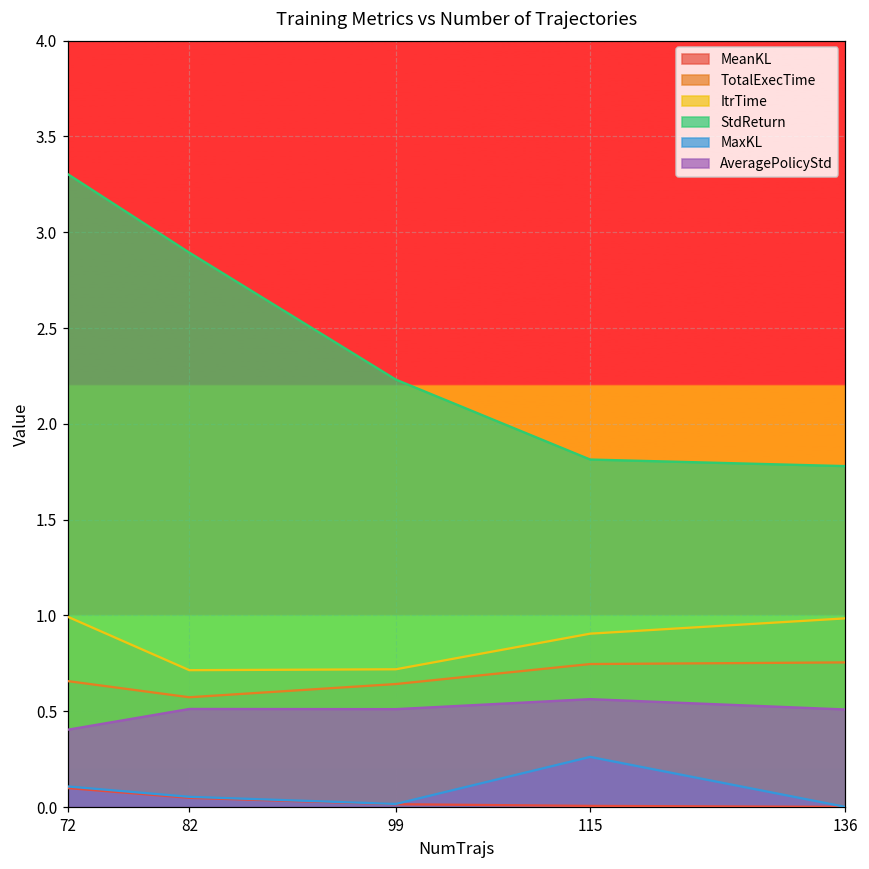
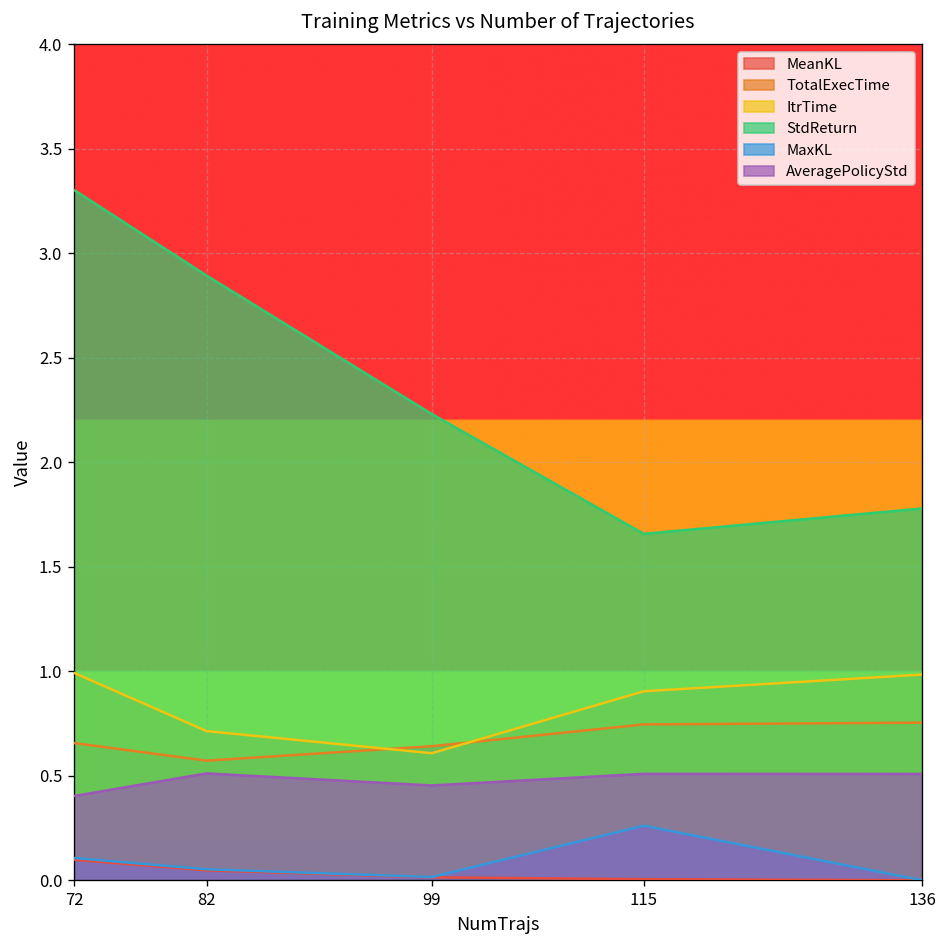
ItrTime, 99: 0.72 -> 0.61
AveragePolicyStd, 99: 0.51 -> 0.45
StdReturn, 115: 1.81 -> 1.66
AveragePolicyStd, 115: 0.56 -> 0.51
